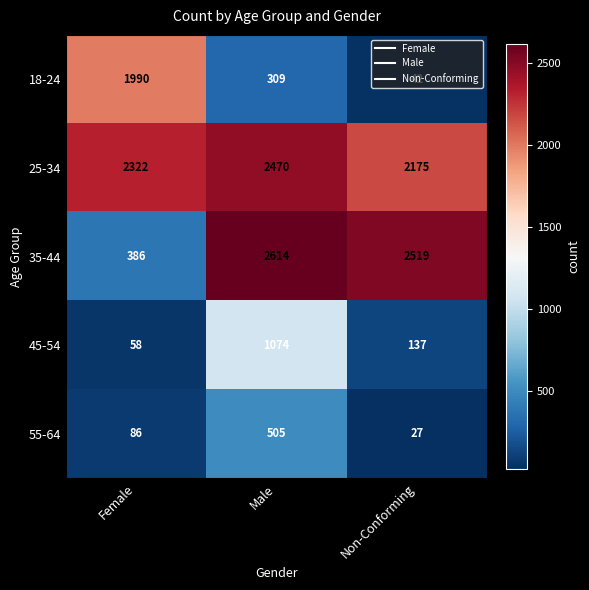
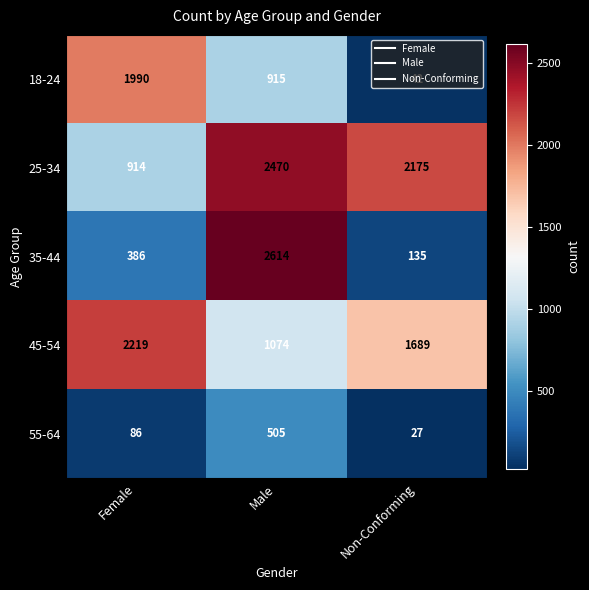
18-24, Male: 309 -> 915
25-34, Female: 2322 -> 914
35-44, Non-Conforming: 2519 -> 135
45-54, Female: 58 -> 2219
45-54, Non-Conforming: 137 -> 1689
